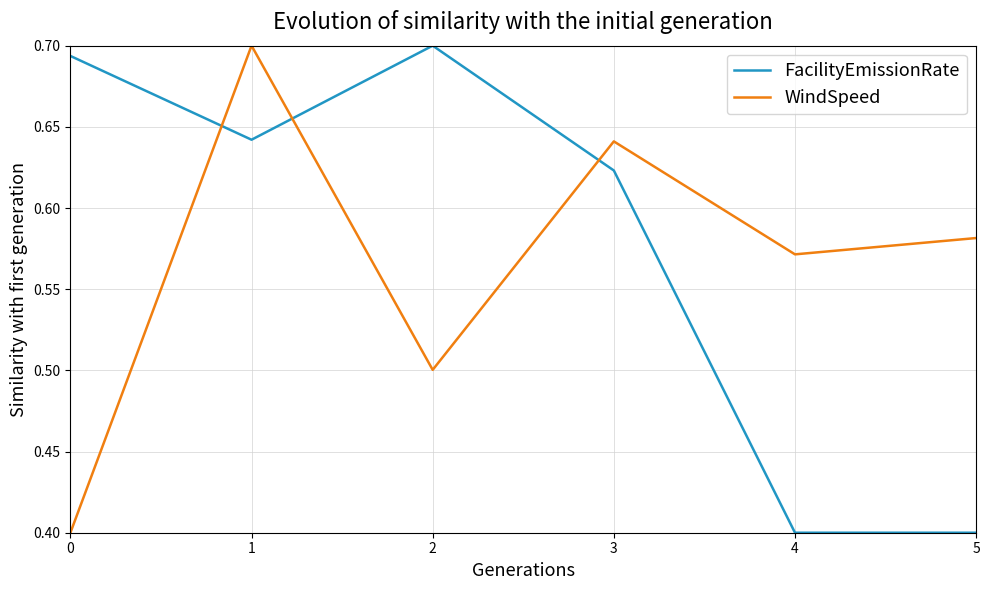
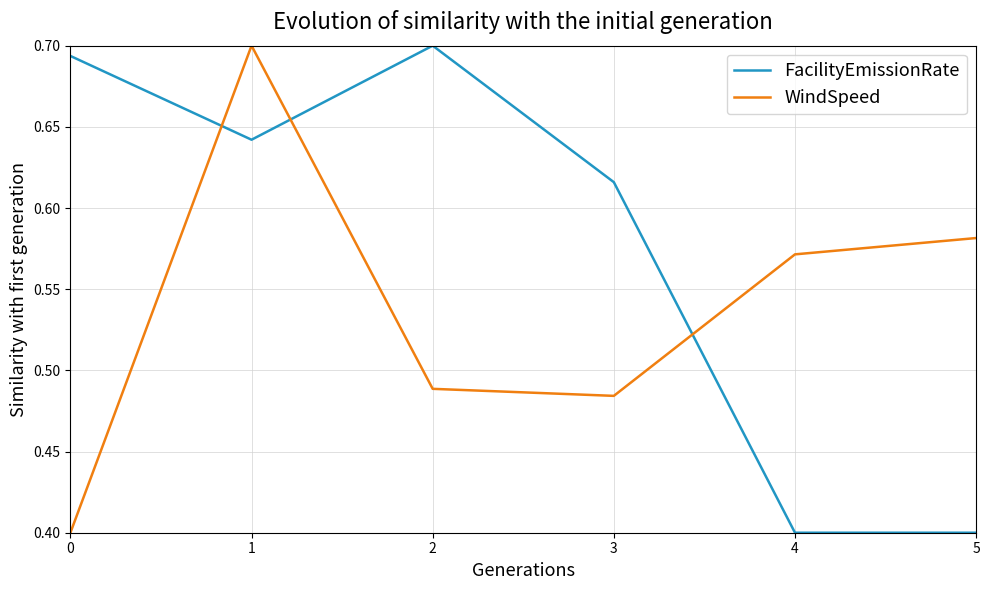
WindSpeed, 2: 0.500 -> 0.489
FacilityEmissionRate, 3: 0.623 -> 0.616
WindSpeed, 3: 0.641 -> 0.484
